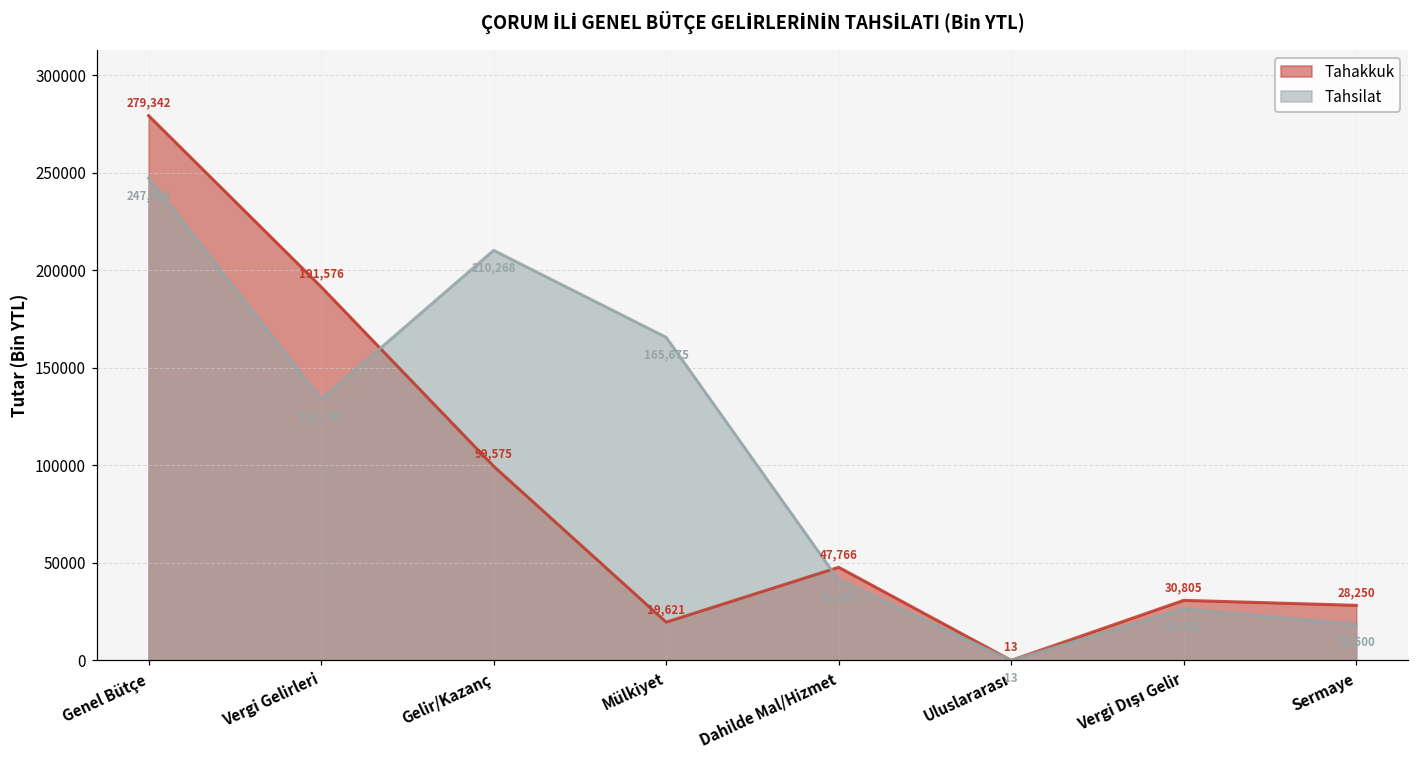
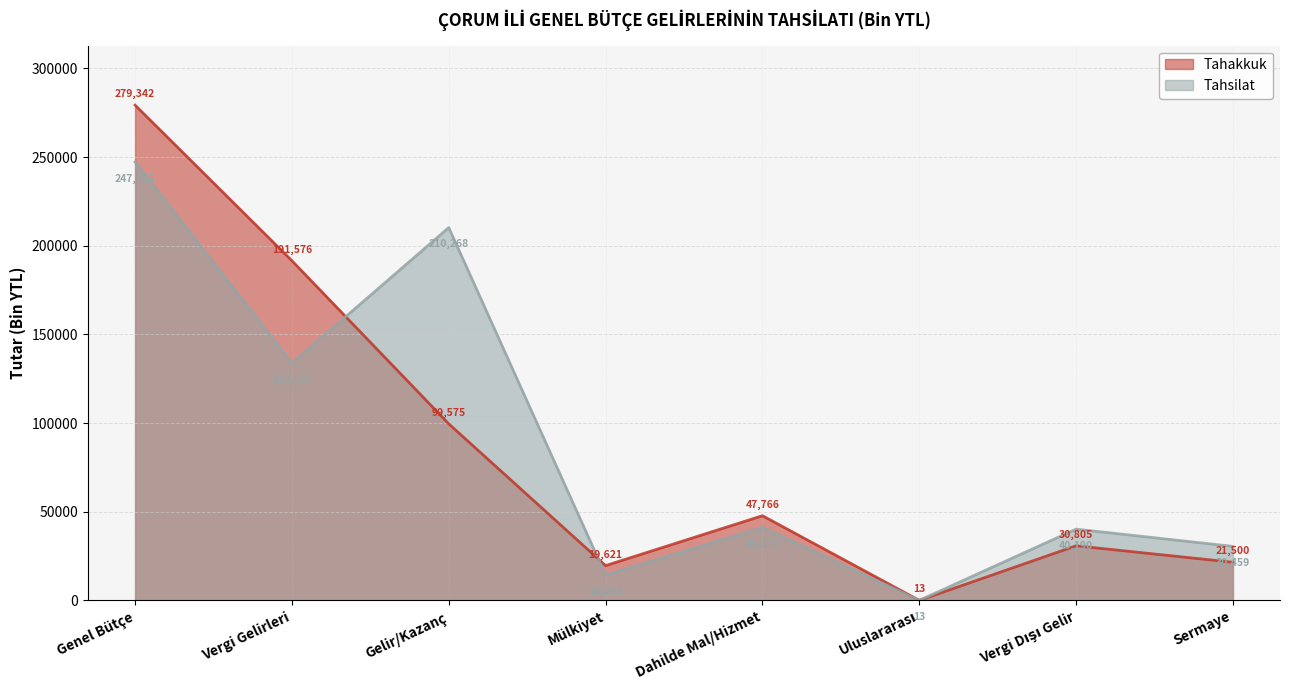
Tahsilat, Mülkiyet: 166000 -> 14000
Tahsilat, Vergi Dışı Gelir: 26000 -> 40000
Tahakkuk, Sermaye: 28,250 -> 21,500
Tahsilat, Sermaye: 19000 -> 30000
